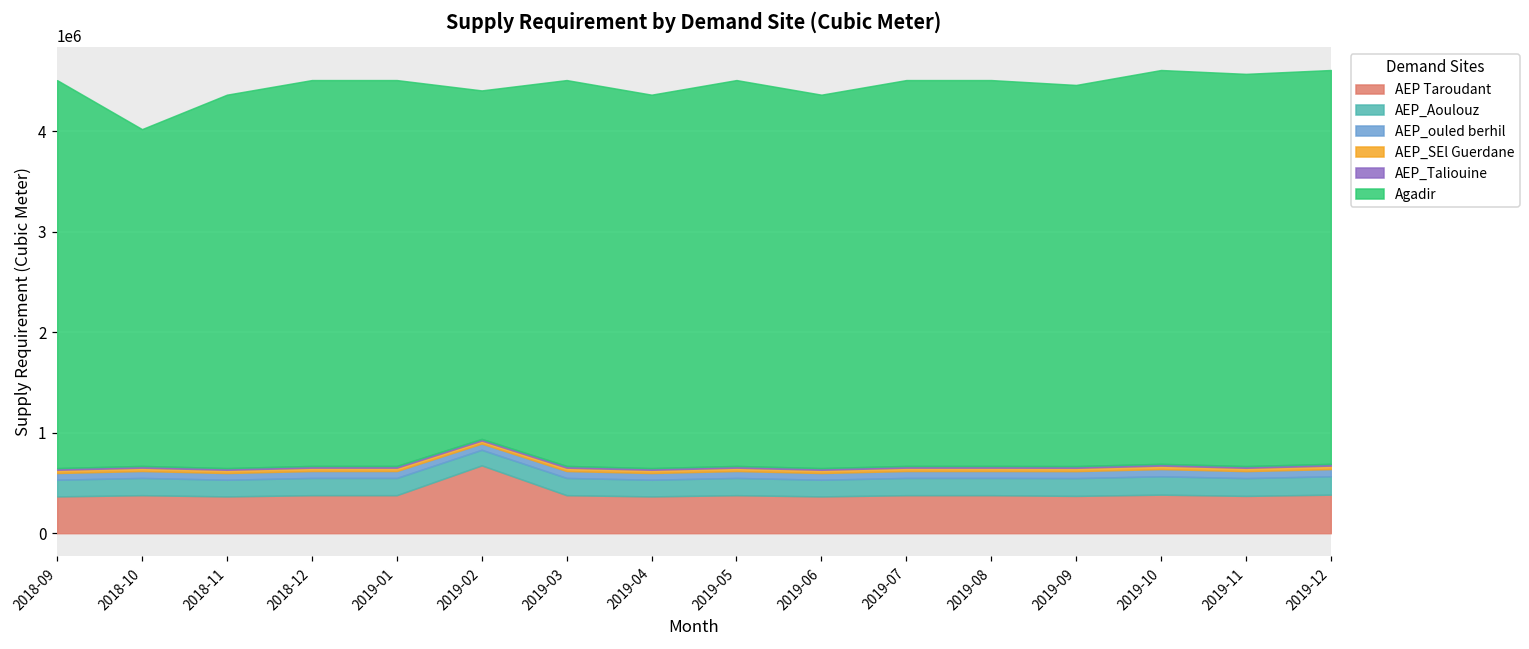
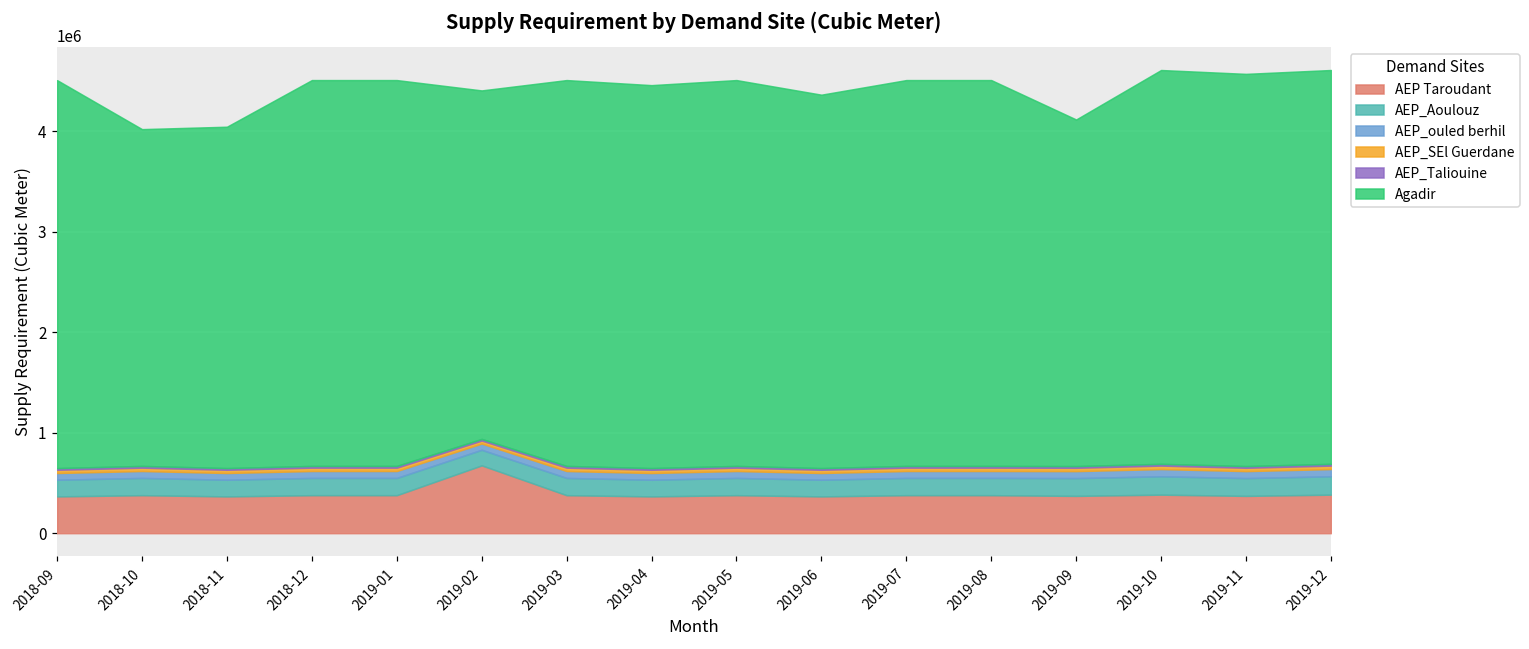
Agadir, 2018-11: 3700000 -> 3400000
Agadir, 2019-04: 3700000 -> 3800000
Agadir, 2019-09: 3800000 -> 3500000
